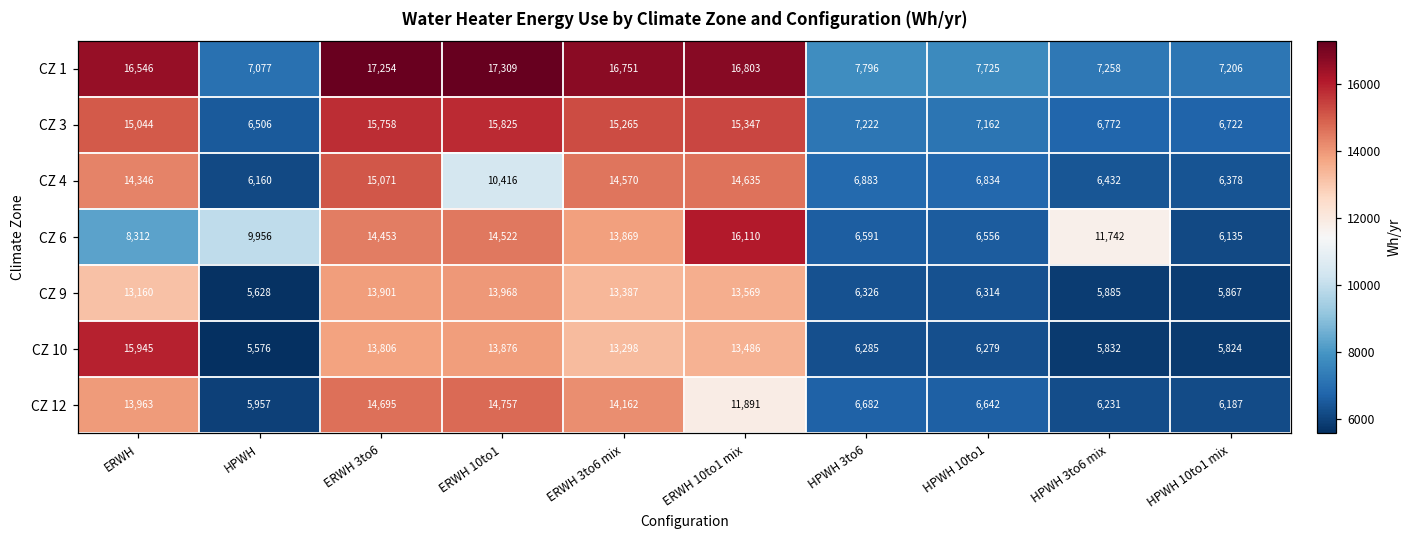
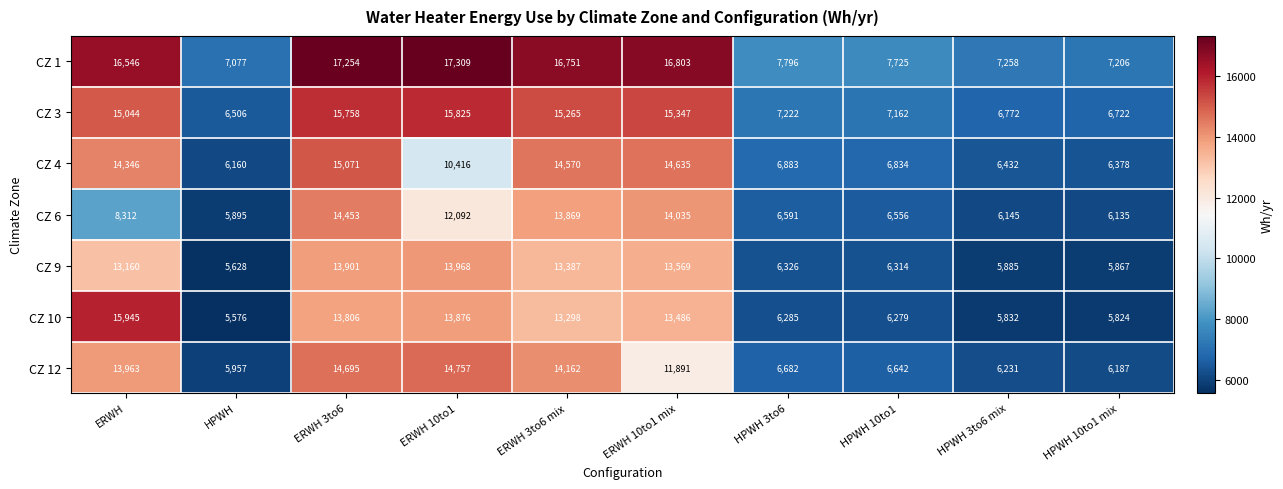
CZ 6, HPWH: 9,956 -> 5,895
CZ 6, ERWH 10to1: 14,522 -> 12,092
CZ 6, ERWH 10to1 mix: 16,110 -> 14,035
CZ 6, HPWH 3to6 mix: 11,742 -> 6,145
